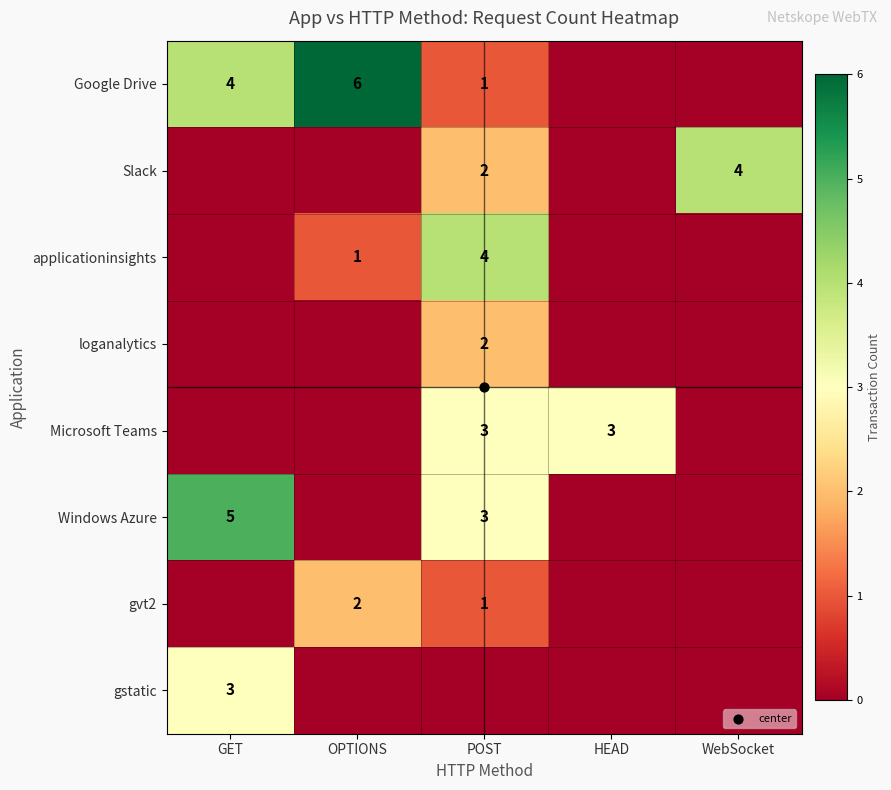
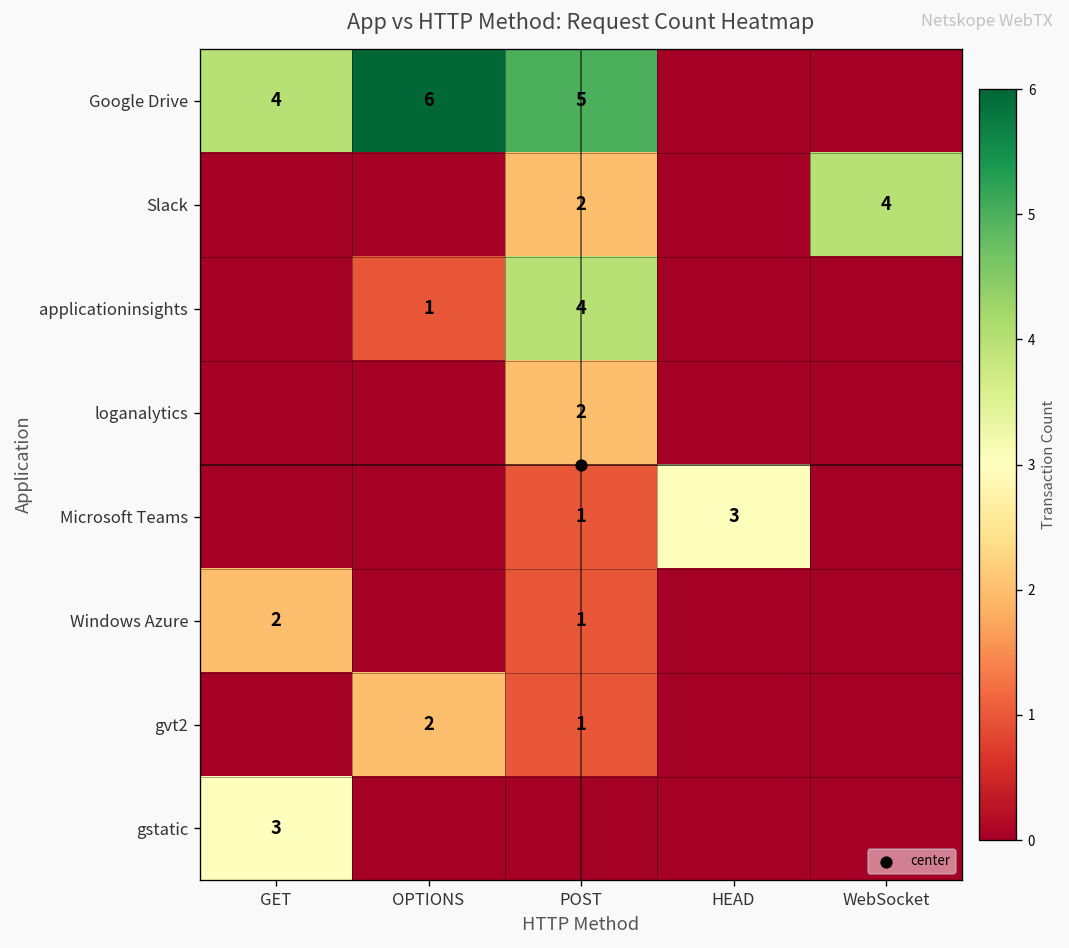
Google Drive, POST: 1 -> 5
Microsoft Teams, POST: 3 -> 1
Windows Azure, GET: 5 -> 2
Windows Azure, POST: 3 -> 1
